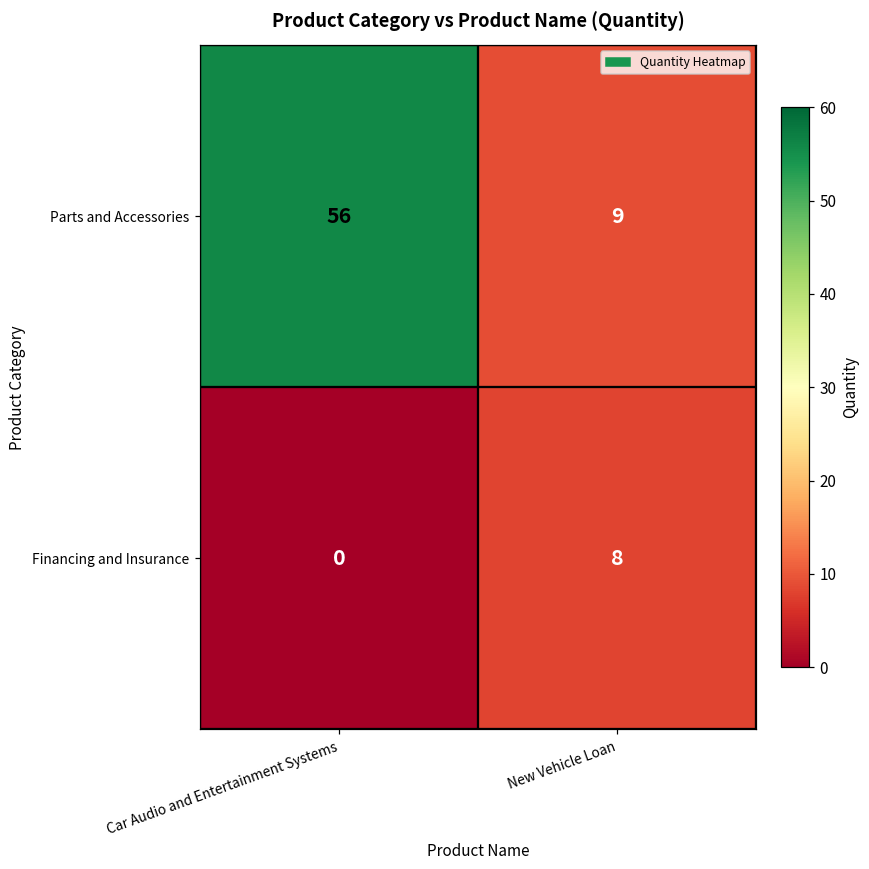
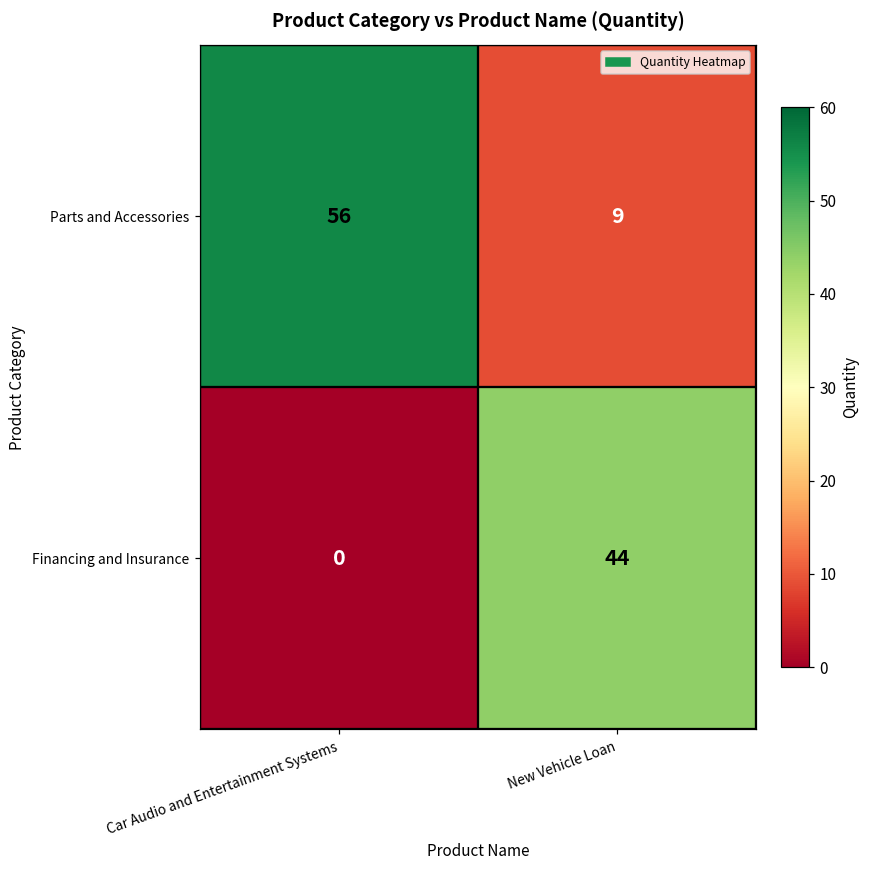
Financing and Insurance, New Vehicle Loan: 8 -> 44
